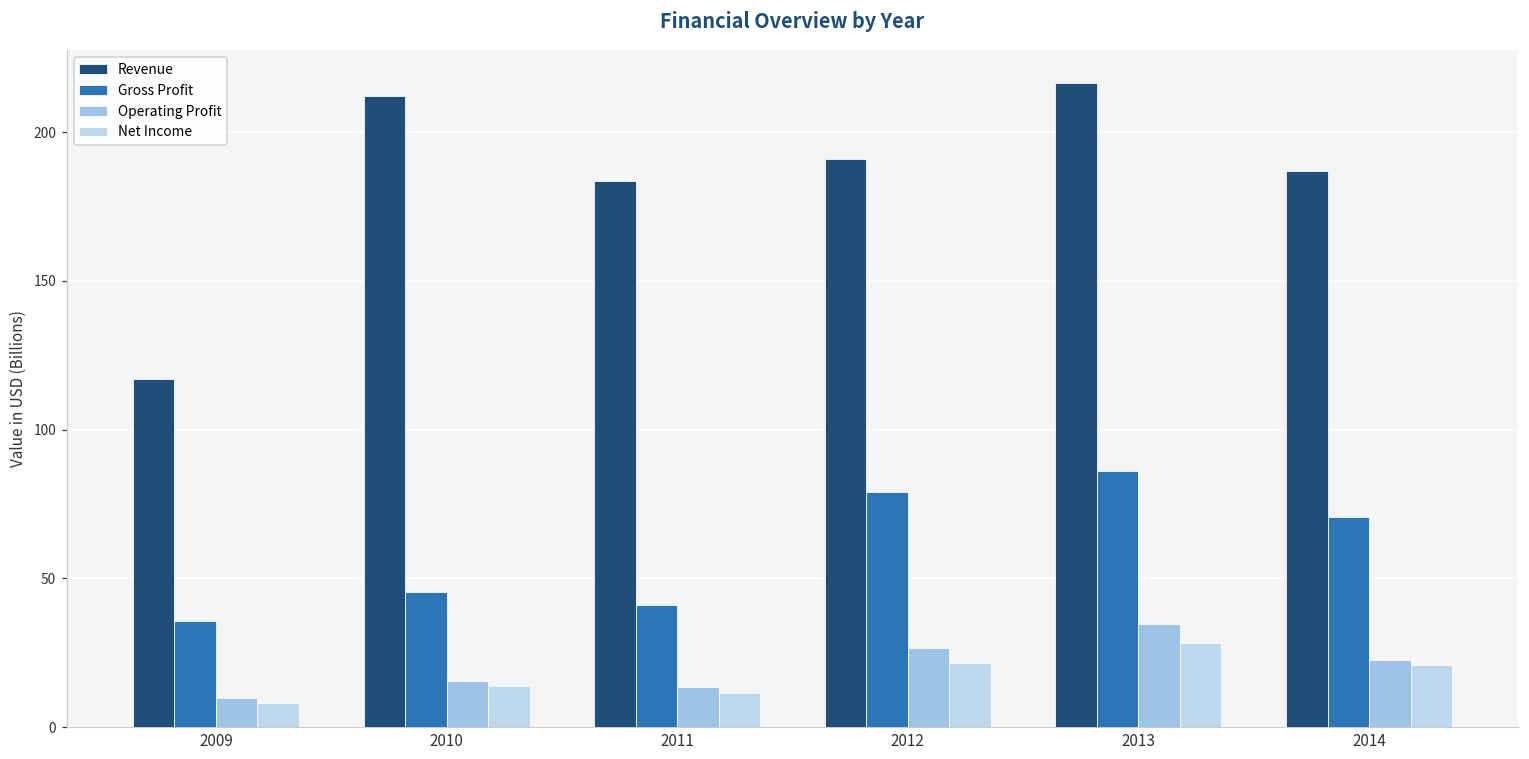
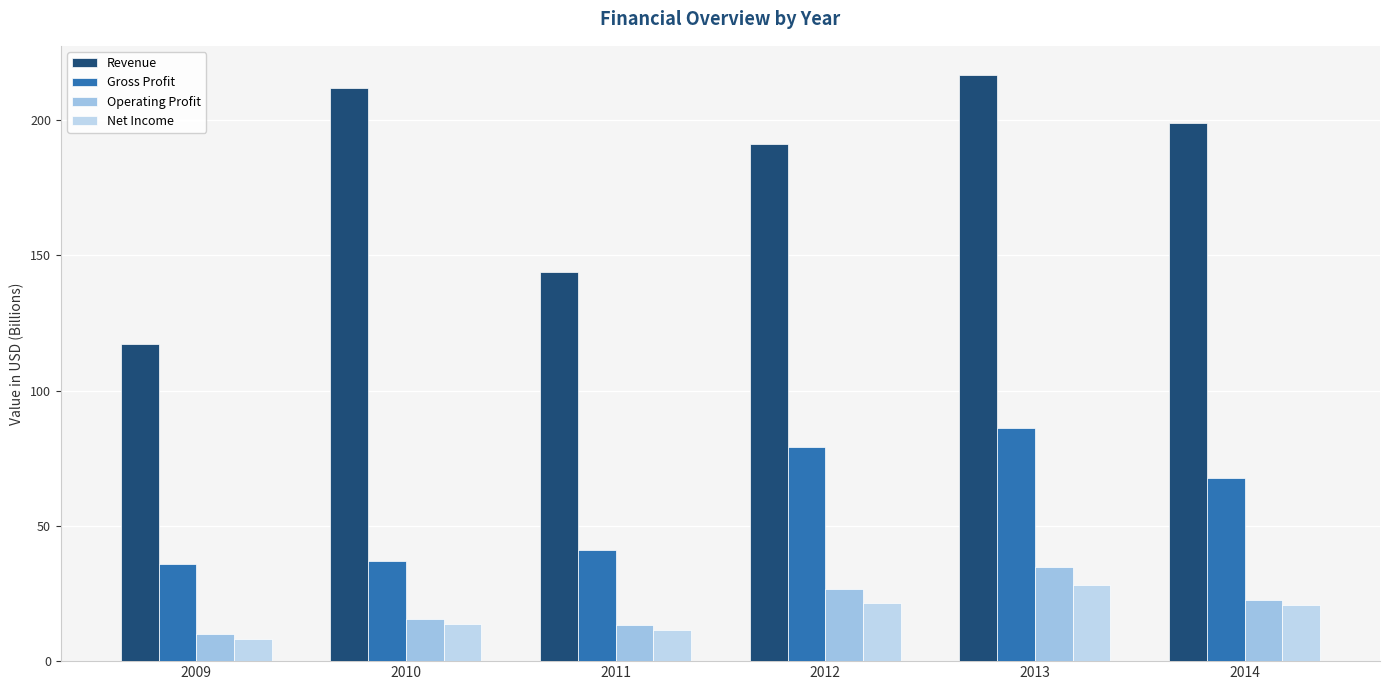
Gross Profit, 2010: 45 -> 37
Revenue, 2011: 183 -> 144
Revenue, 2014: 187 -> 199
Gross Profit, 2014: 71 -> 68
